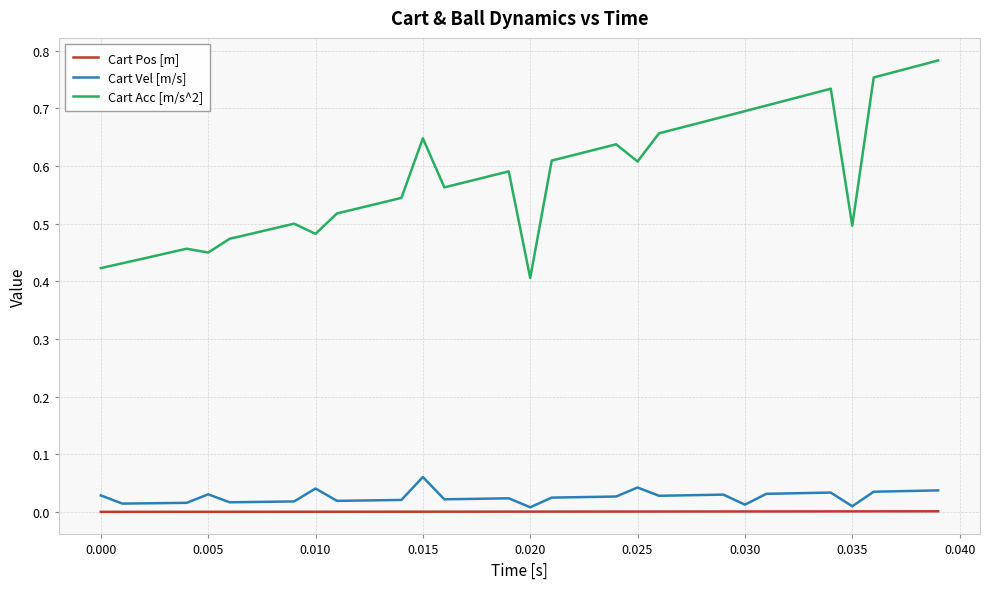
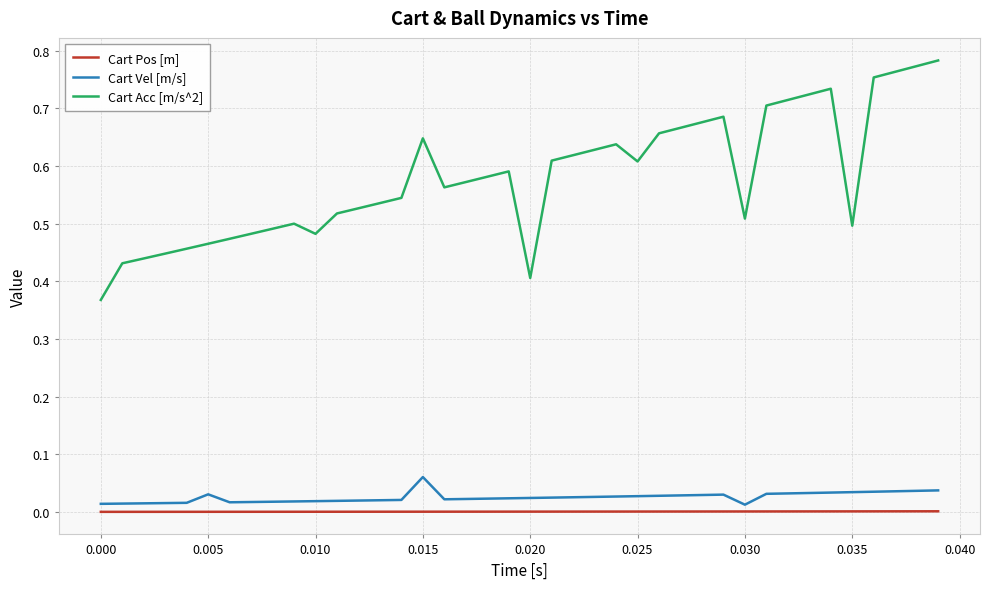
Cart Vel [m/s], 0.000: 0.03 -> 0.01
Cart Acc [m/s^2], 0.000: 0.42 -> 0.37
Cart Acc [m/s^2], 0.005: 0.45 -> 0.47
Cart Vel [m/s], 0.010: 0.04 -> 0.02
Cart Vel [m/s], 0.020: 0.01 -> 0.02
Cart Vel [m/s], 0.025: 0.04 -> 0.03
Cart Acc [m/s^2], 0.030: 0.70 -> 0.51
Cart Vel [m/s], 0.035: 0.01 -> 0.03
